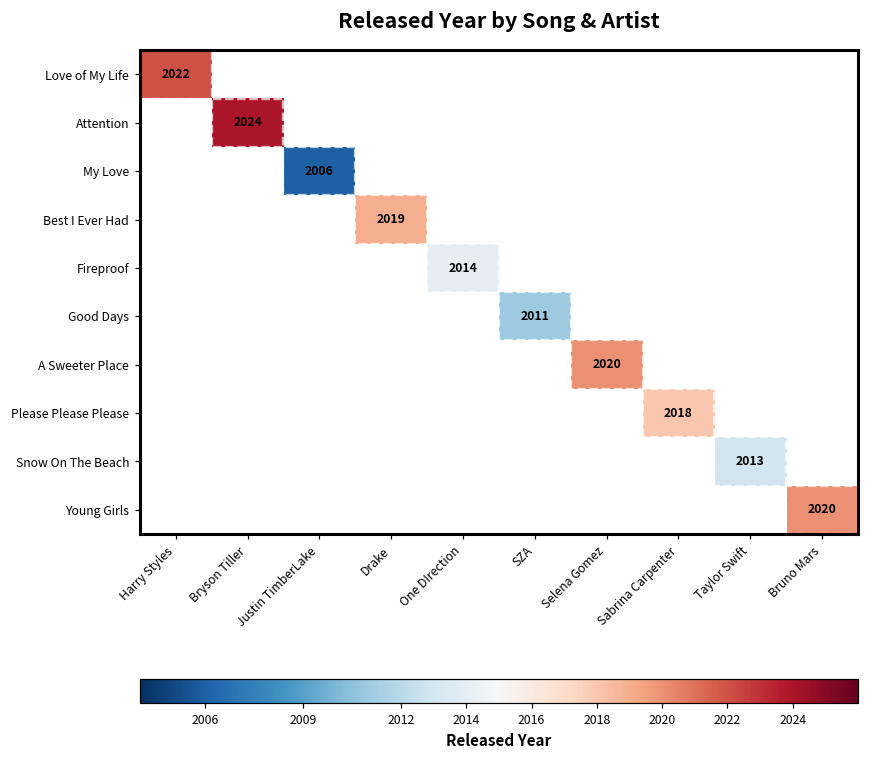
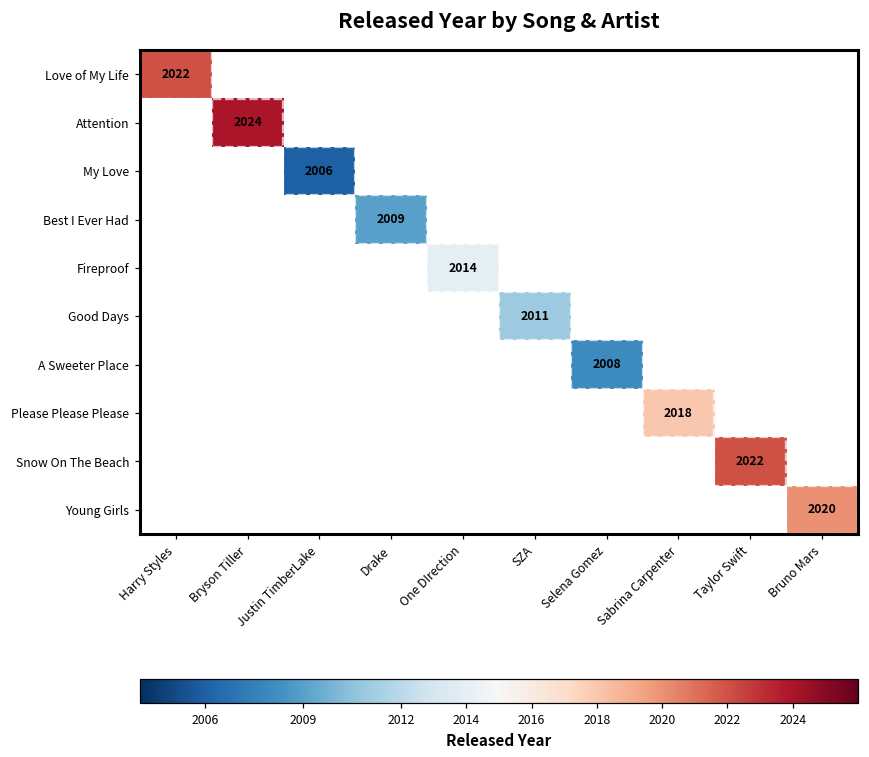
Best I Ever Had, Drake: 2019 -> 2009
A Sweeter Place, Selena Gomez: 2020 -> 2008
Snow On The Beach, Taylor Swift: 2013 -> 2022
